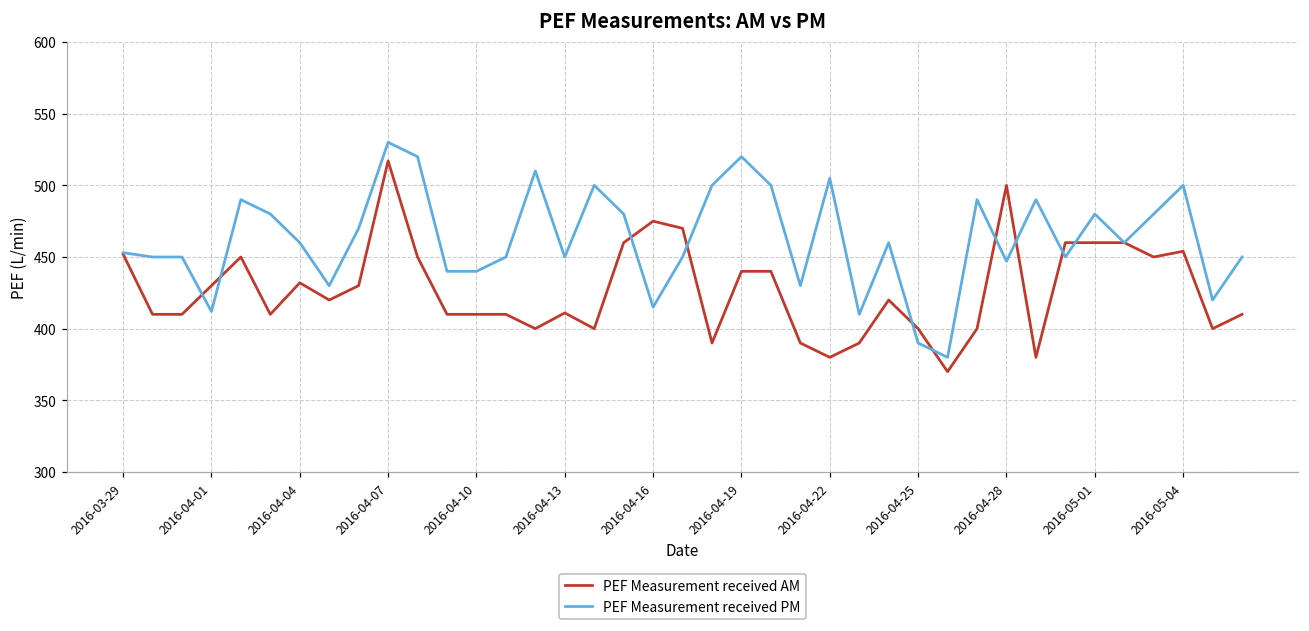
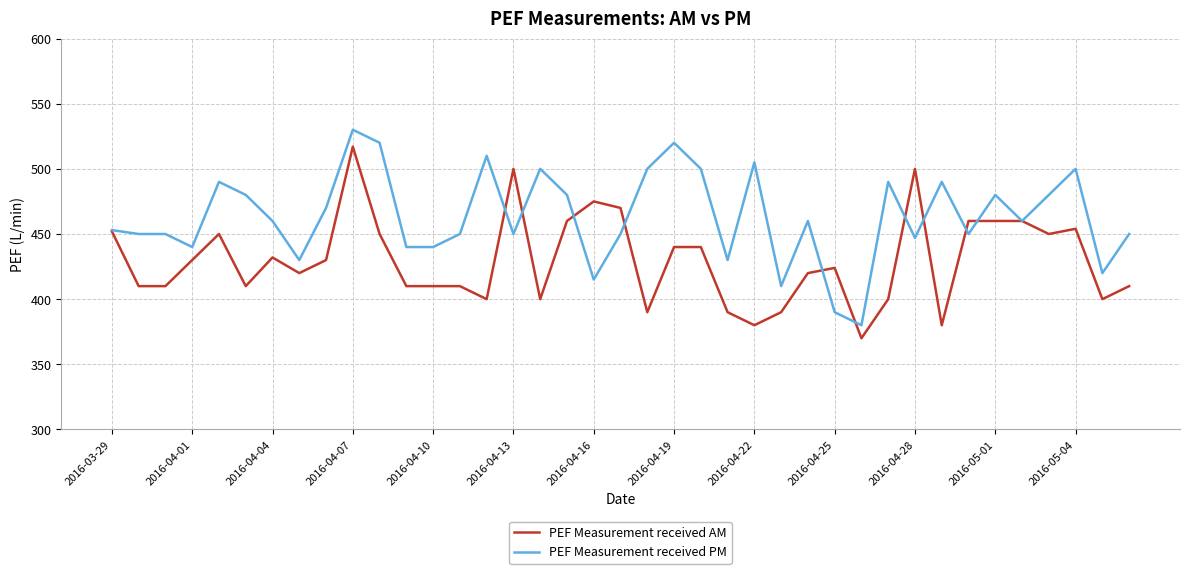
PEF Measurement received PM, 2016-04-01: 412 -> 440
PEF Measurement received AM, 2016-04-13: 411 -> 500
PEF Measurement received AM, 2016-04-25: 400 -> 424
